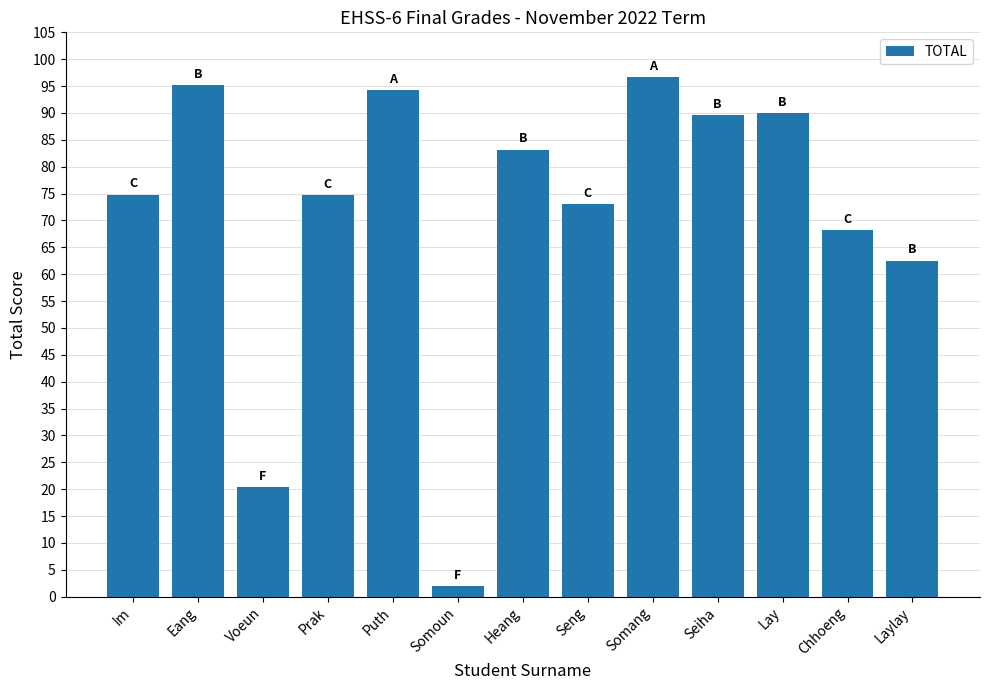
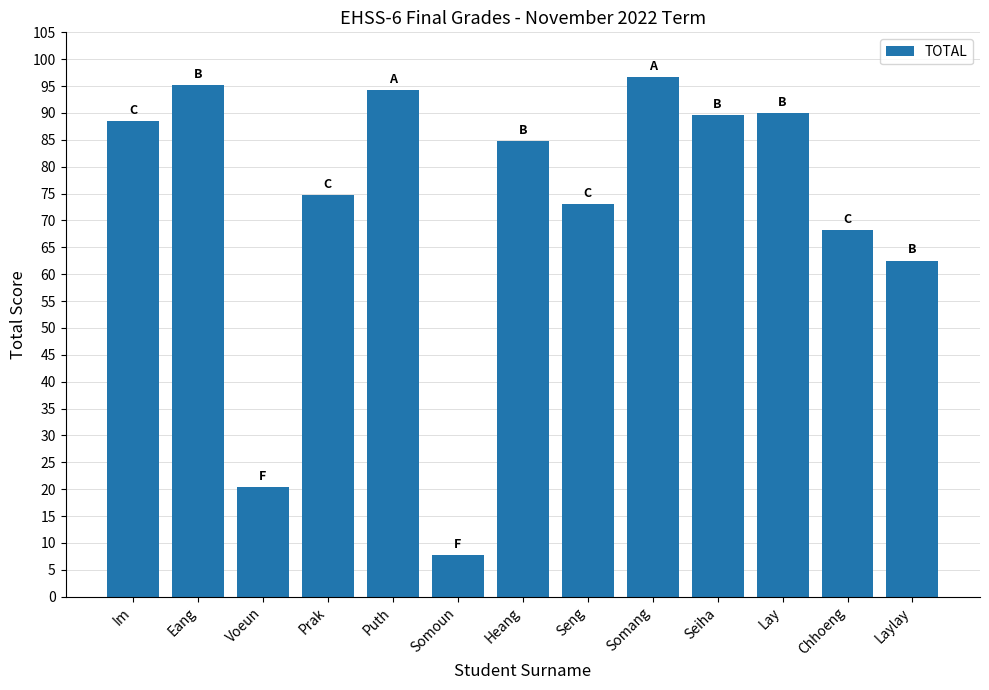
Im: 75 -> 89
Somoun: 2 -> 8
Heang: 83 -> 85
